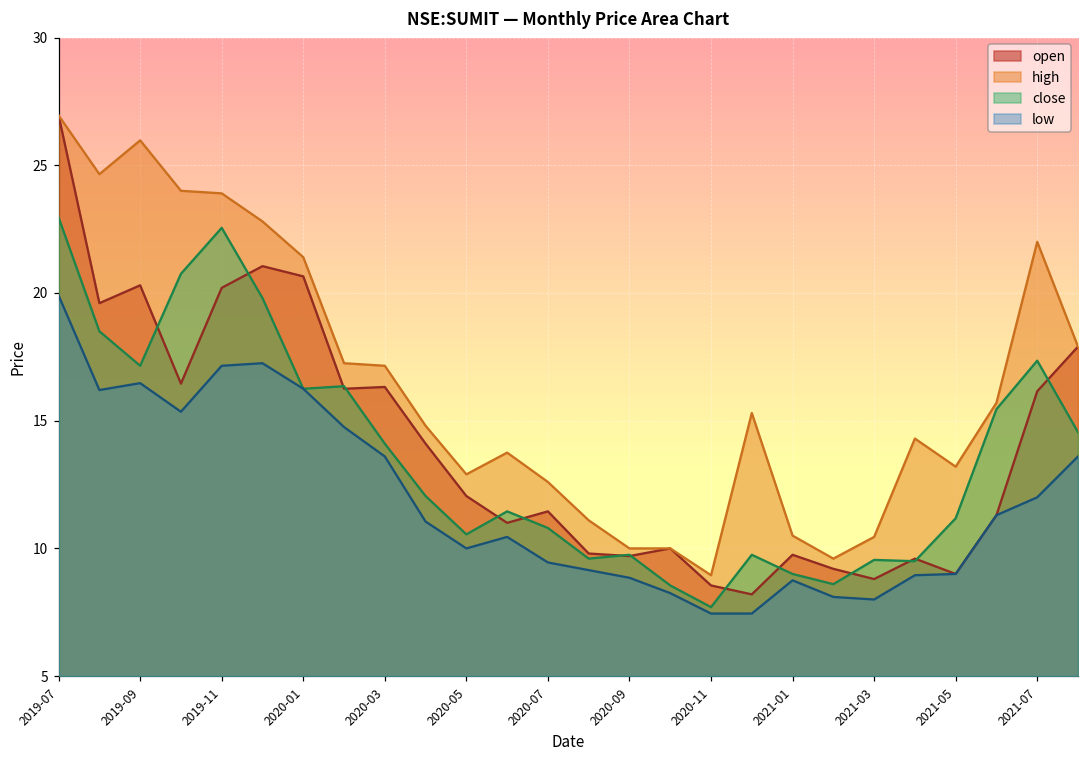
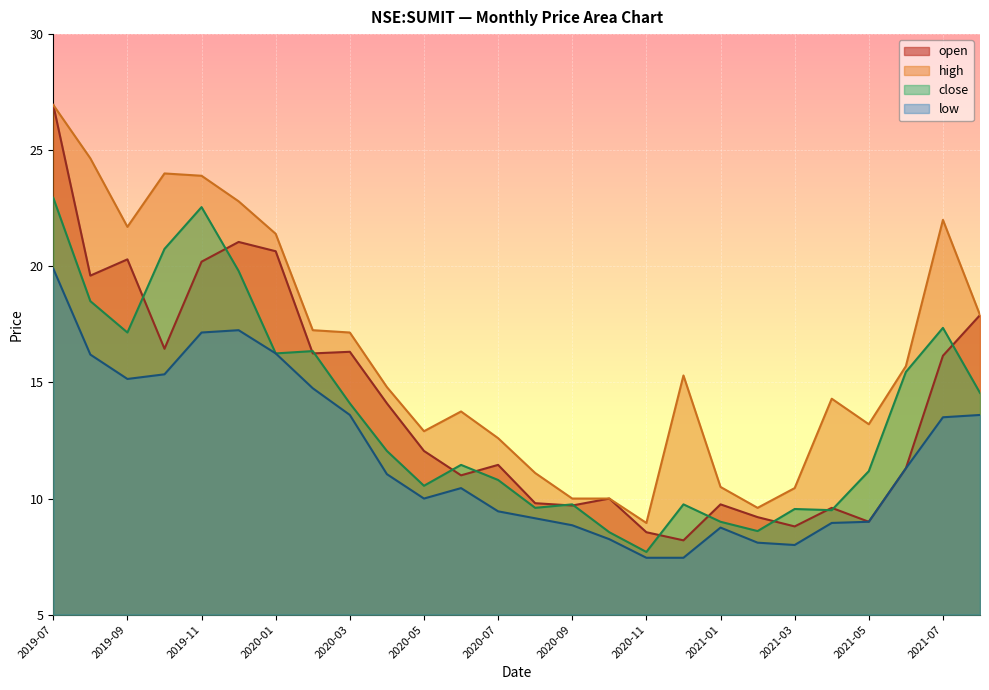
high, 2019-09: 26.0 -> 21.7
low, 2019-09: 16.5 -> 15.2
low, 2021-07: 12.0 -> 13.5
